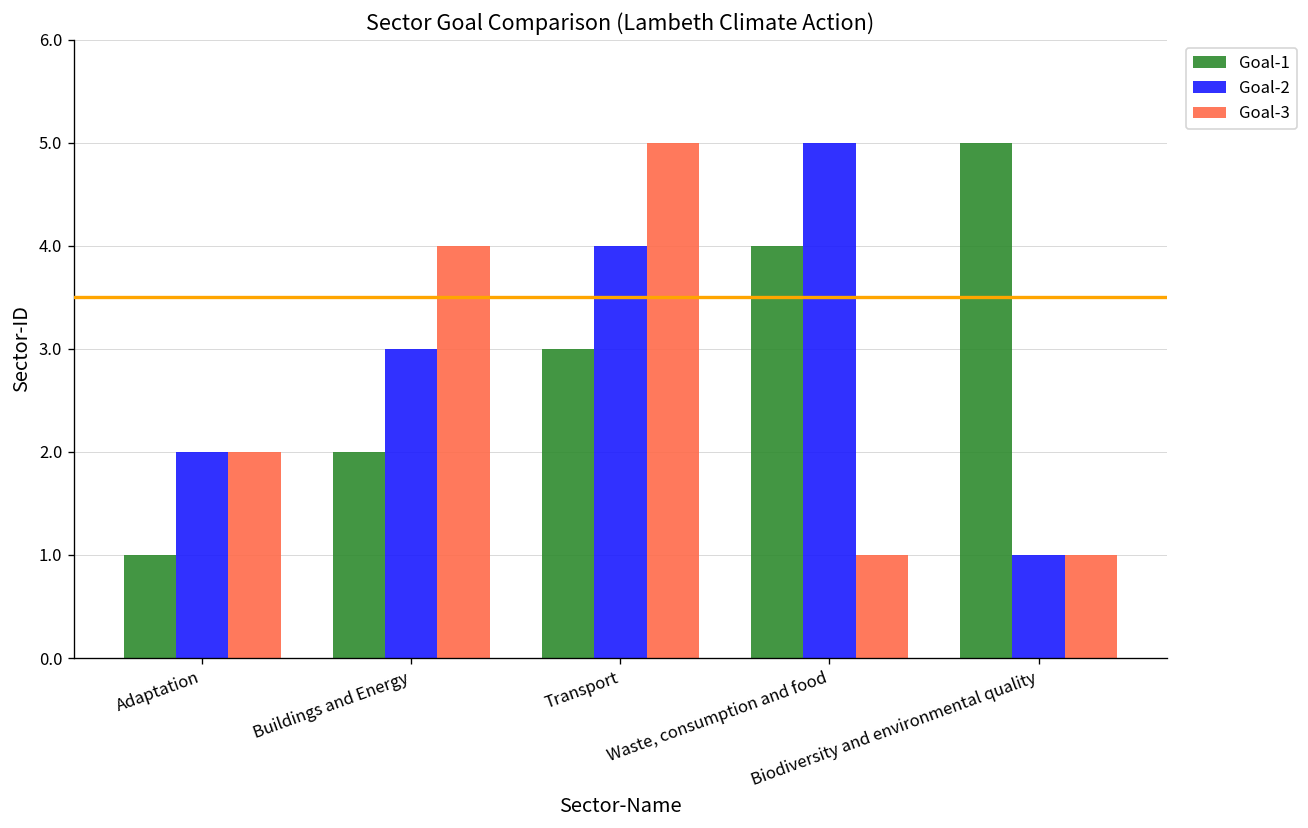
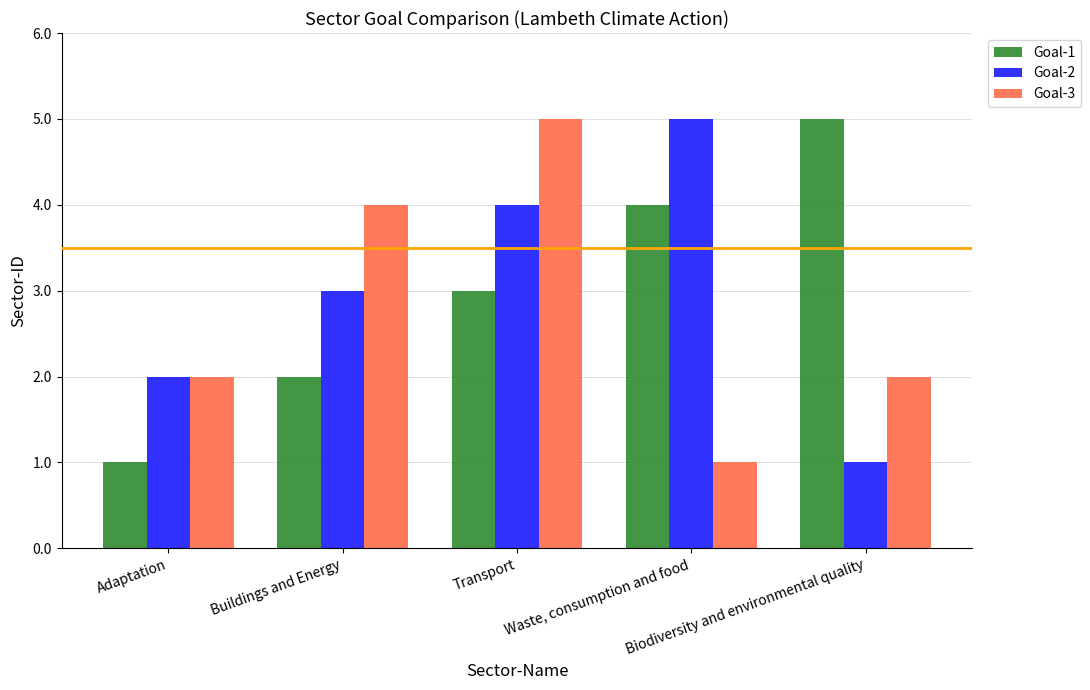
Goal-3, Biodiversity and environmental quality: 1 -> 2
